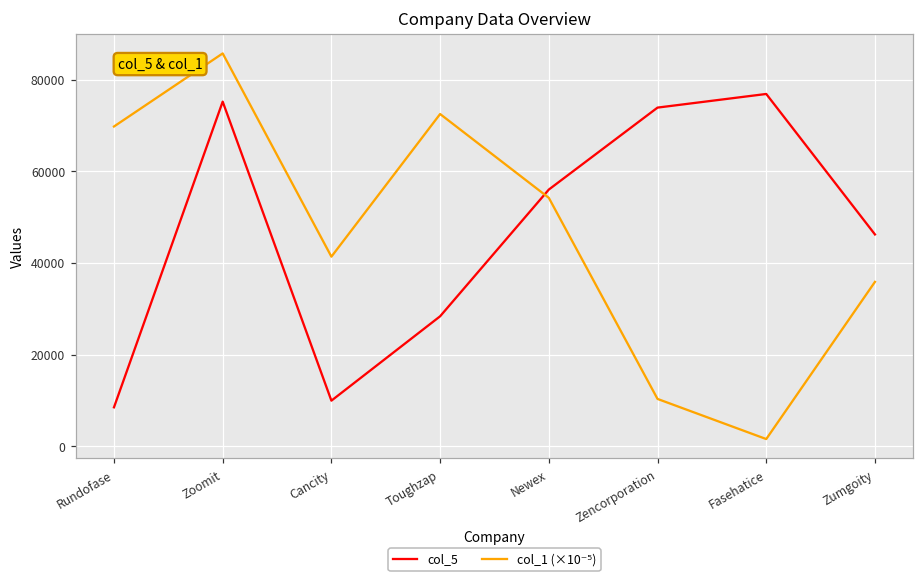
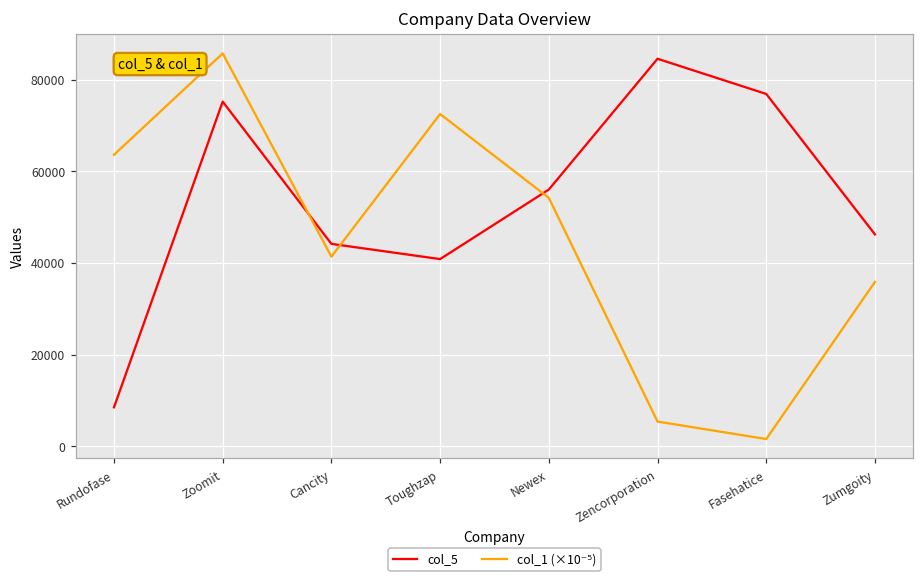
col_1 (×10⁻⁵), Rundofase: 70000 -> 64000
col_5, Cancity: 10000 -> 44000
col_5, Toughzap: 28000 -> 41000
col_5, Zencorporation: 74000 -> 85000
col_1 (×10⁻⁵), Zencorporation: 10000 -> 5000
